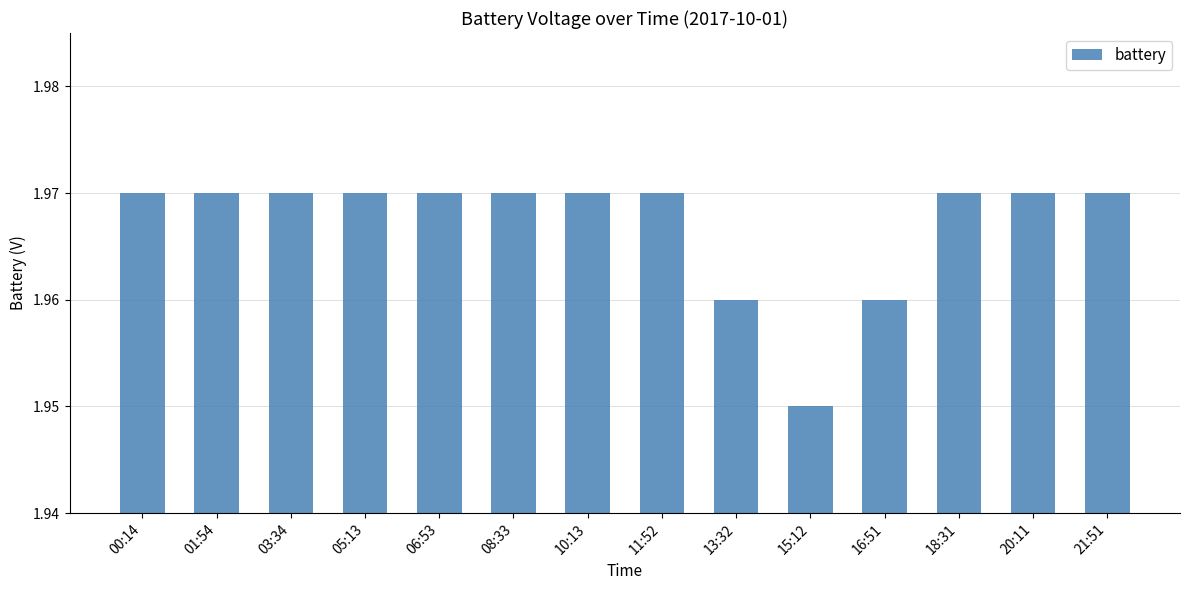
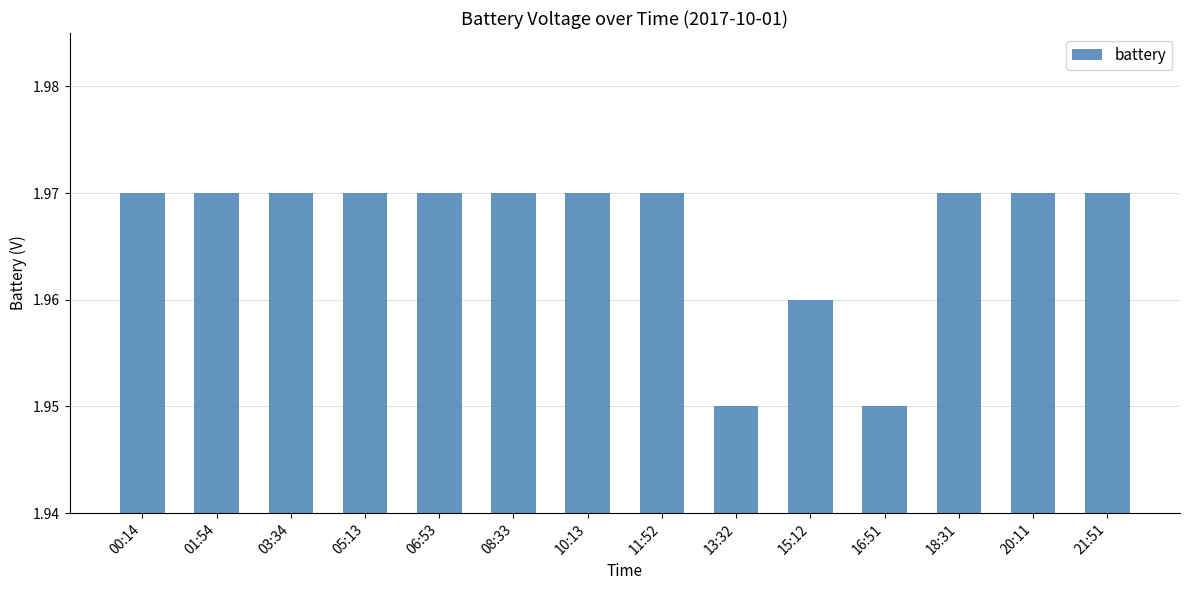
13:32: 1.96 -> 1.95
15:12: 1.95 -> 1.96
16:51: 1.96 -> 1.95
